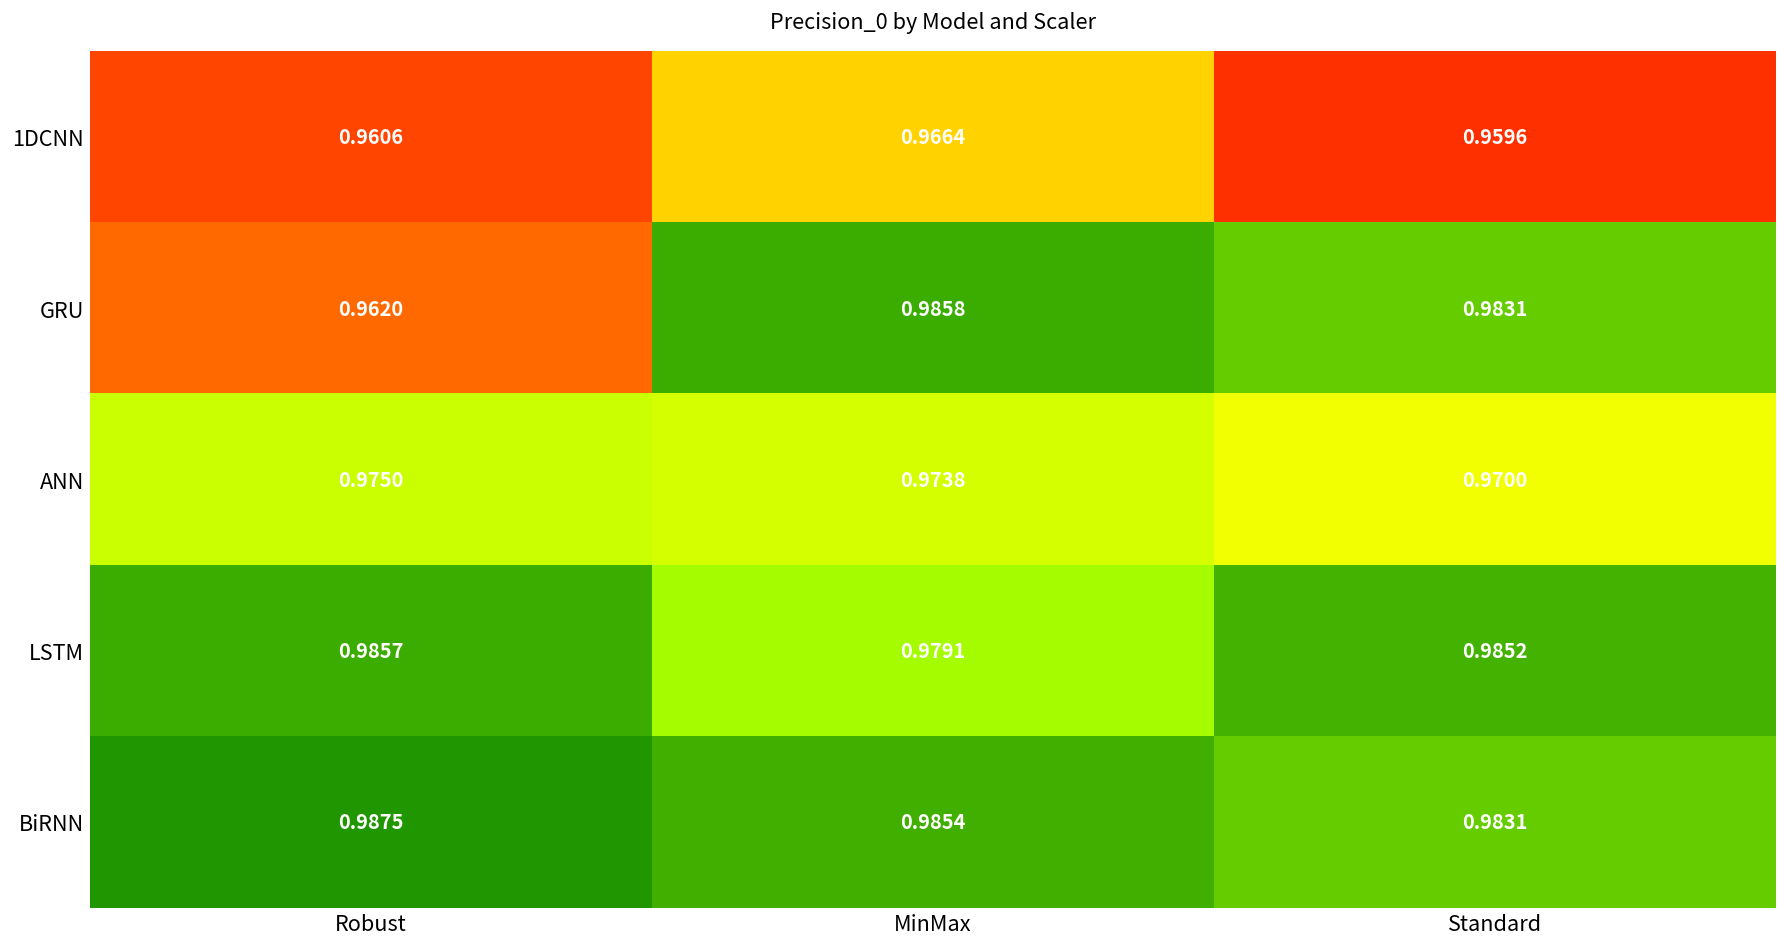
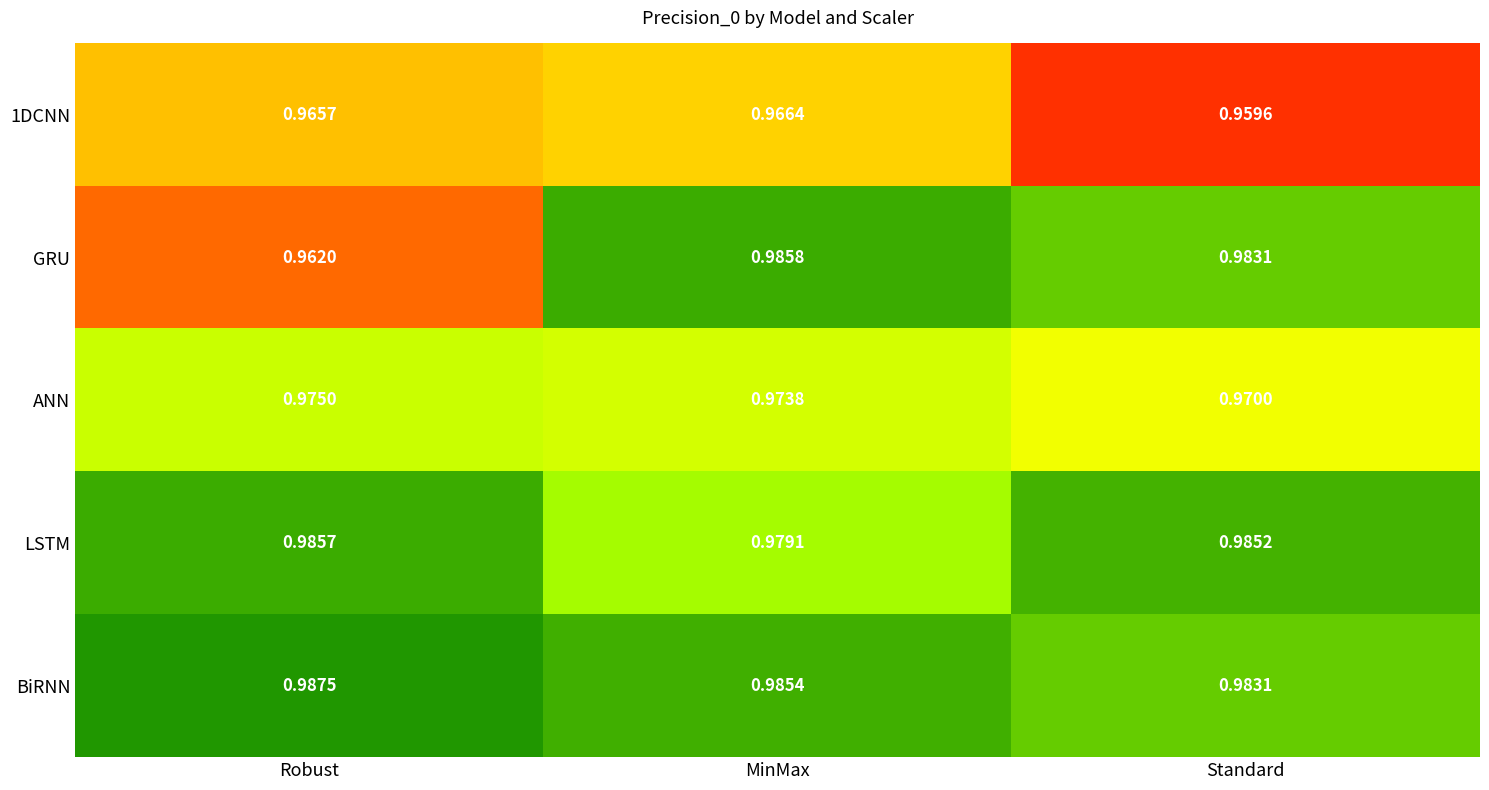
1DCNN, Robust: 0.9606 -> 0.9657
